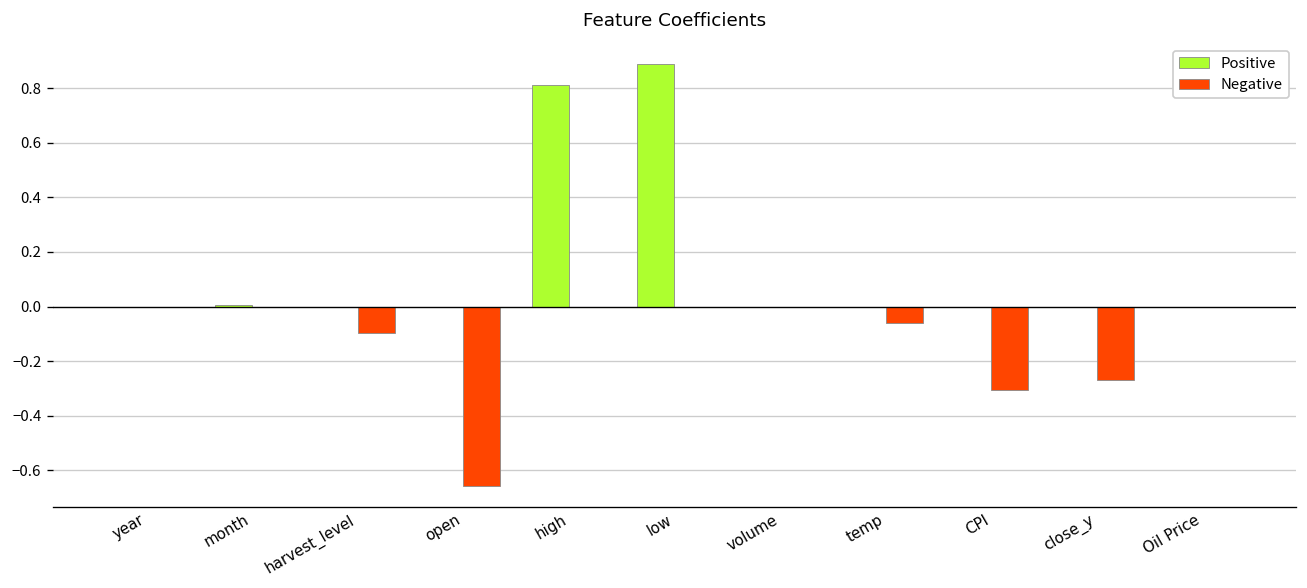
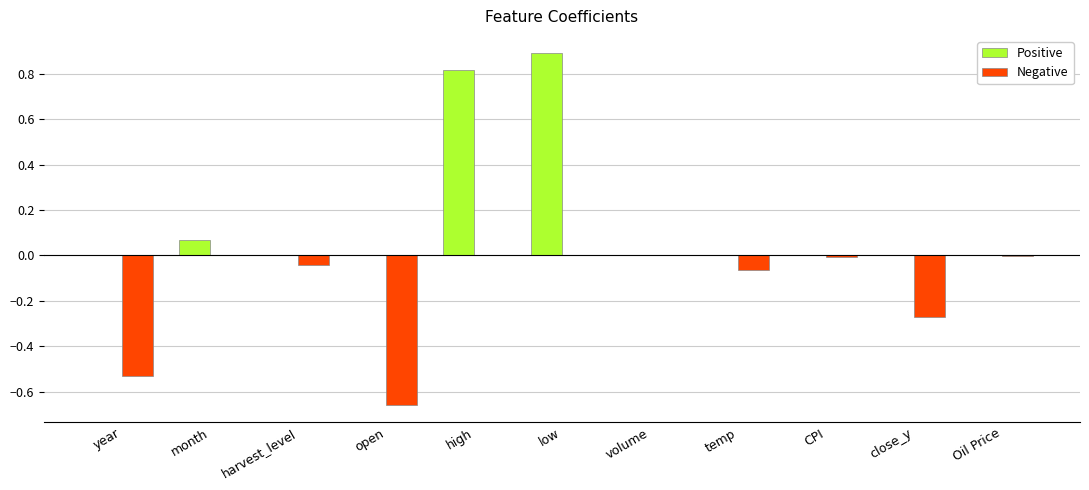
Negative, year: 0.00 -> -0.53
Positive, month: 0.00 -> 0.07
Negative, harvest_level: -0.10 -> -0.04
Negative, CPI: -0.30 -> -0.01
